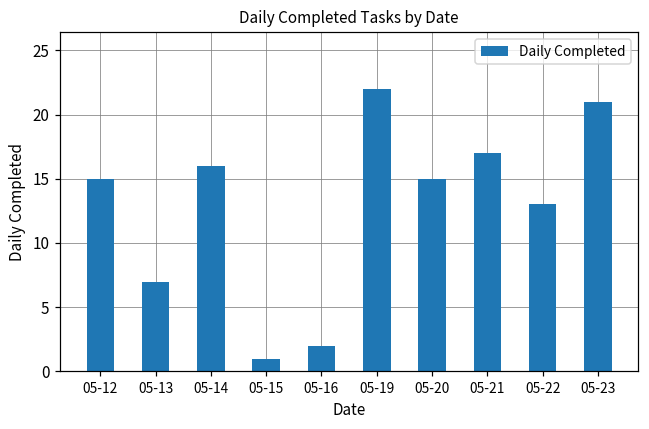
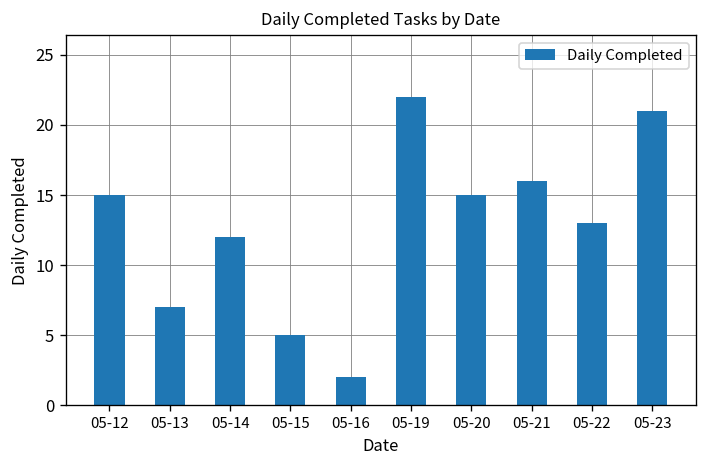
05-14: 16 -> 12
05-15: 1 -> 5
05-21: 17 -> 16
